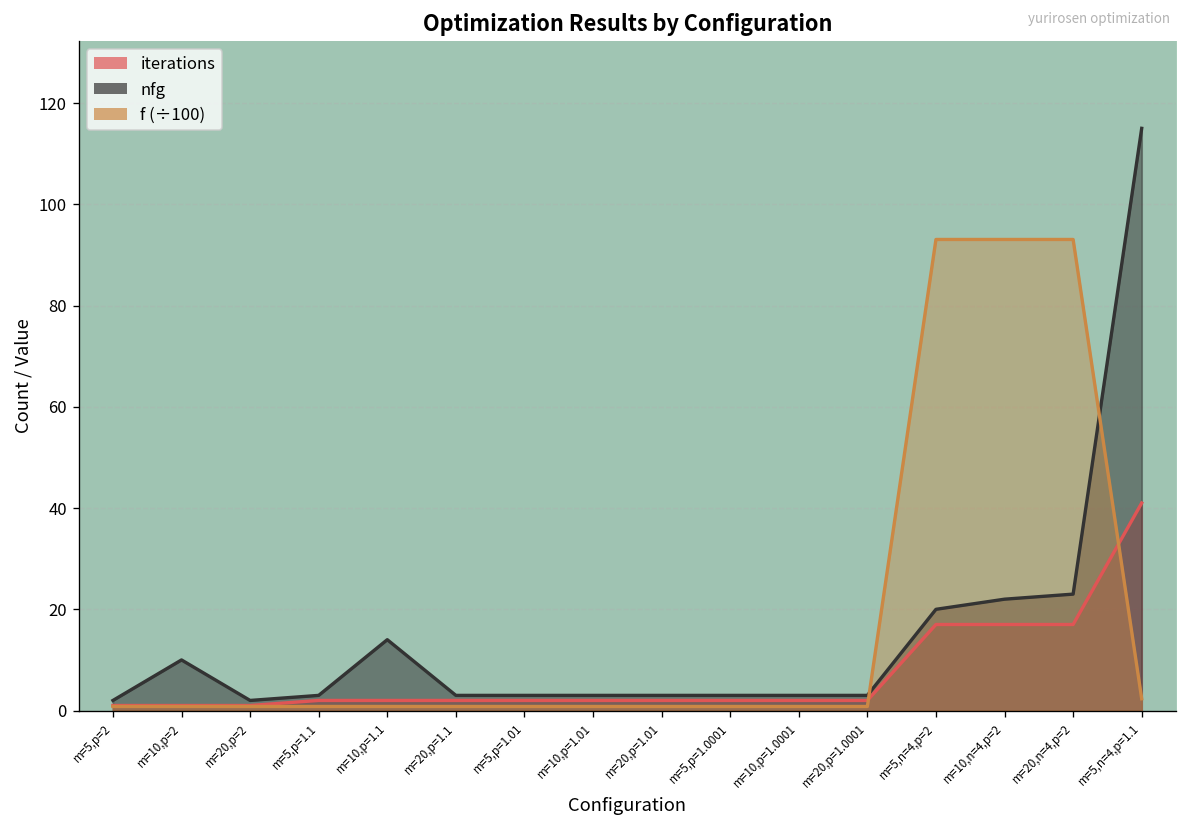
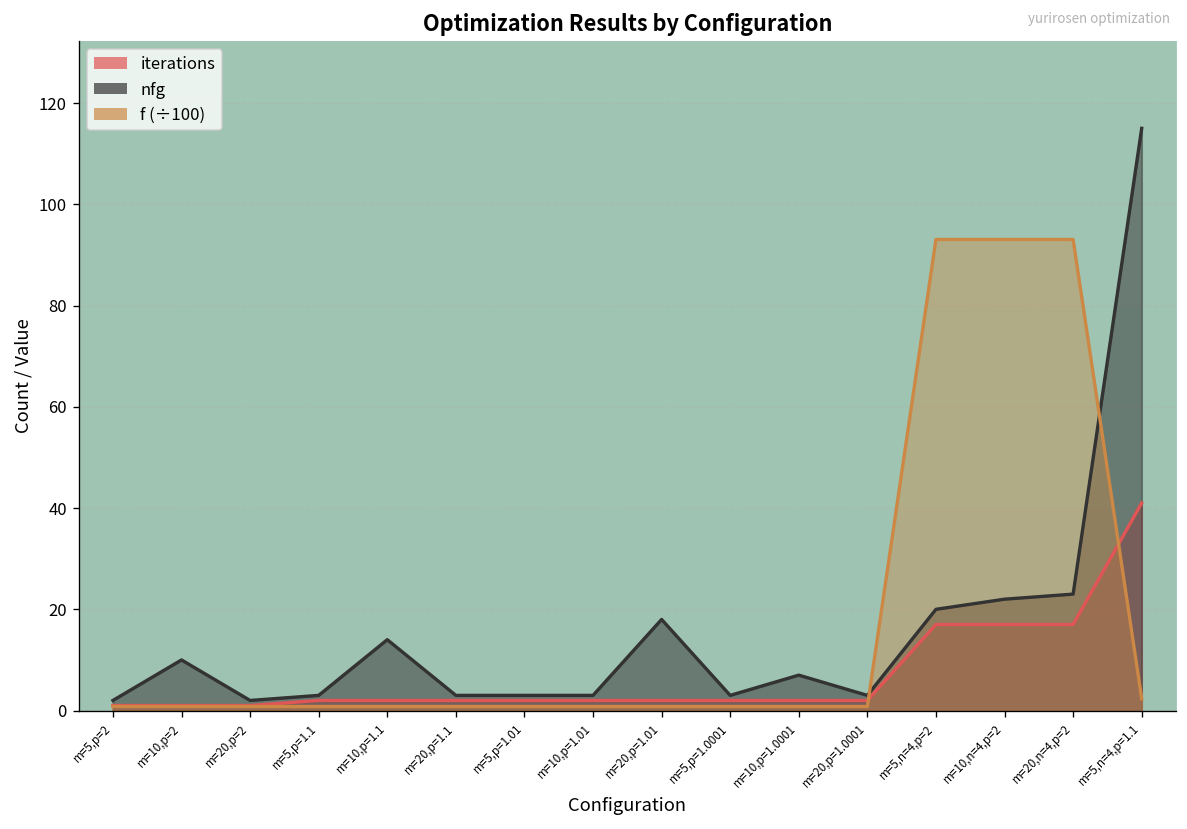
nfg, m=20,p=1.01: 3 -> 18
nfg, m=10,p=1.0001: 3 -> 7
